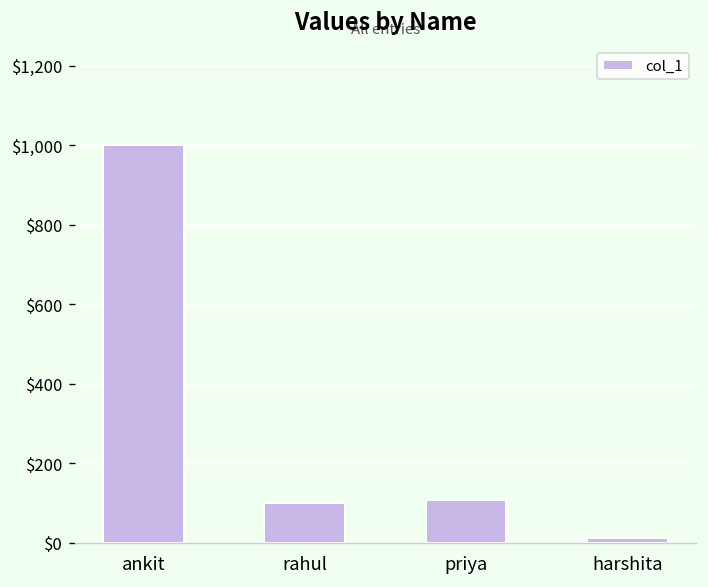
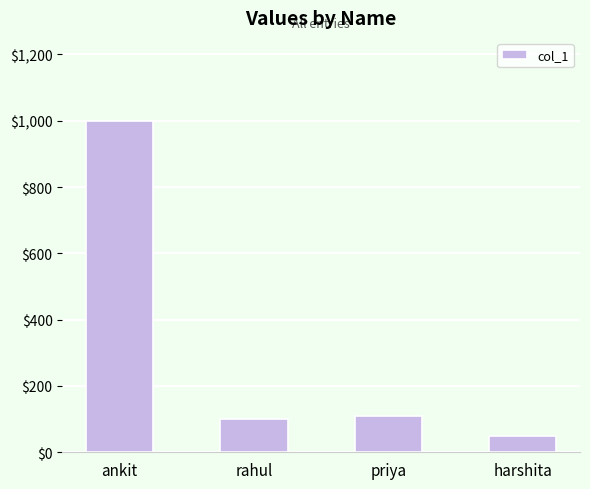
harshita: $10 -> $50
